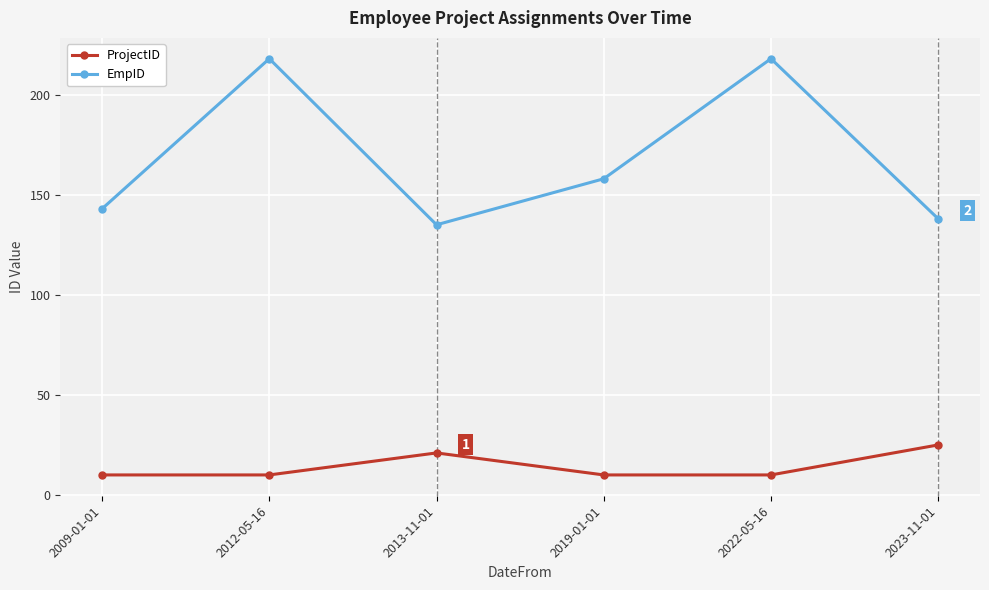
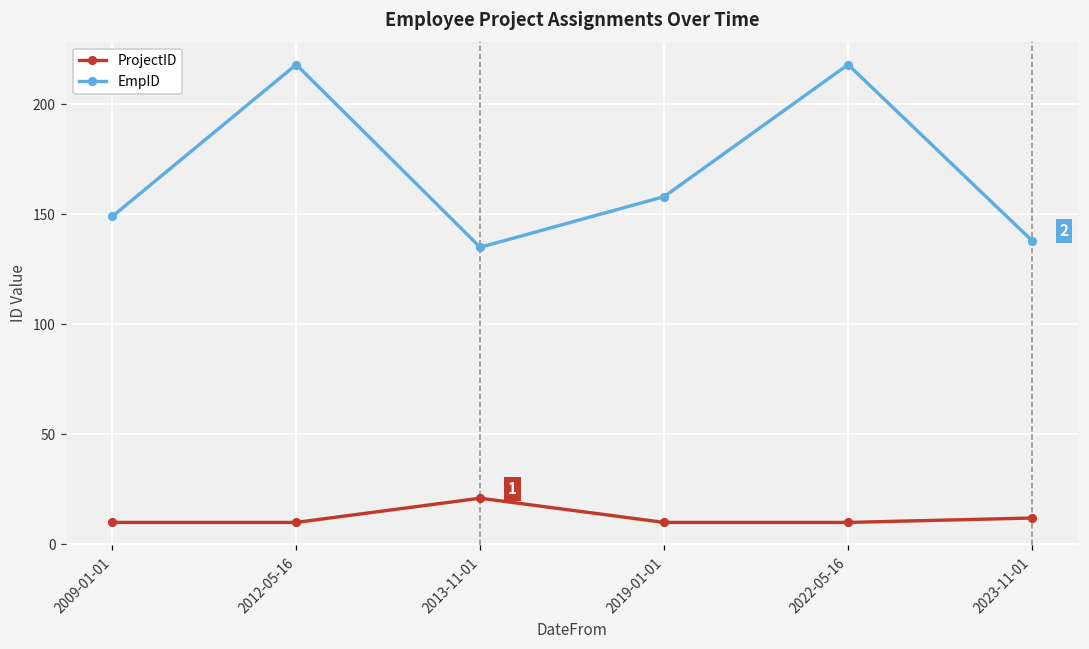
EmpID, 2009-01-01: 143 -> 149
ProjectID, 2023-11-01: 25 -> 12
